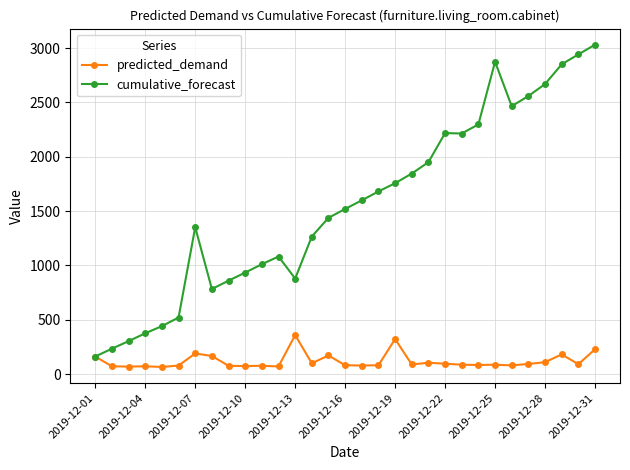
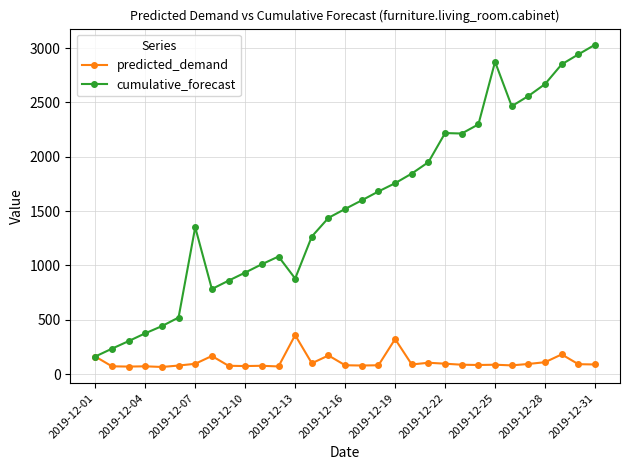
predicted_demand, 2019-12-07: 190 -> 100
predicted_demand, 2019-12-31: 230 -> 90
